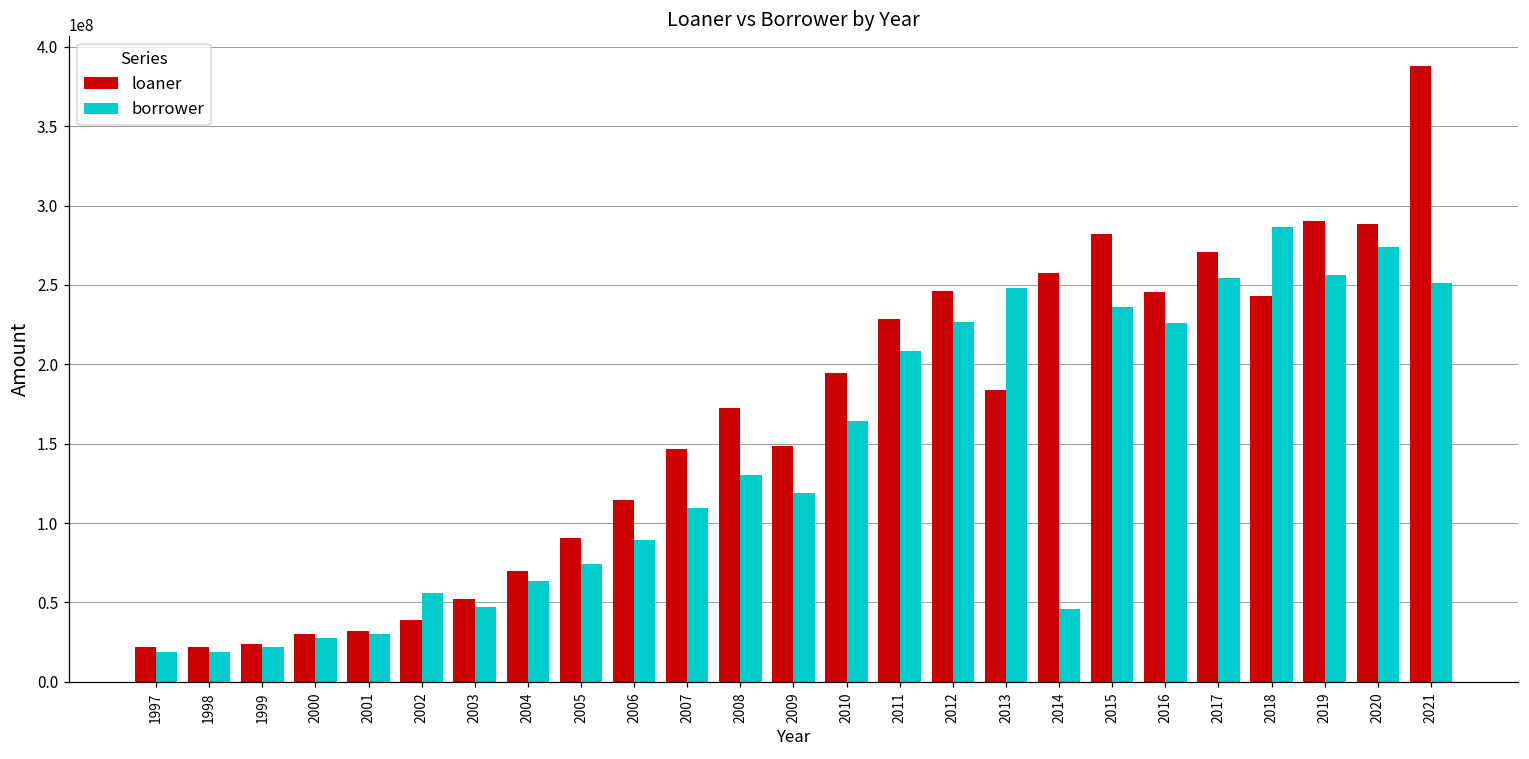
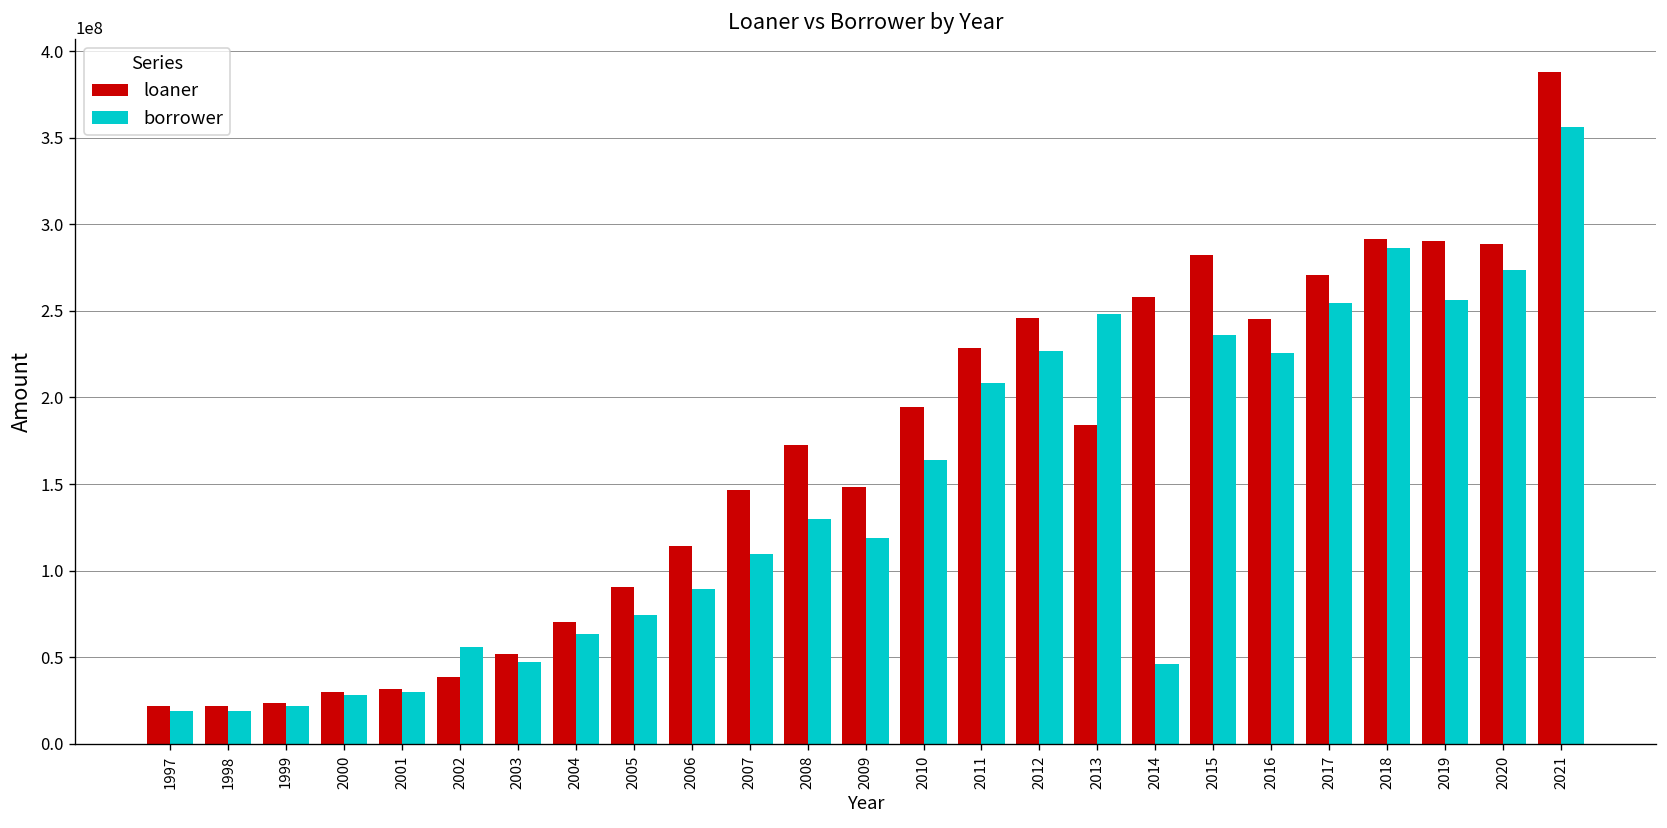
loaner, 2018: 243000000 -> 291000000
borrower, 2021: 251000000 -> 356000000
